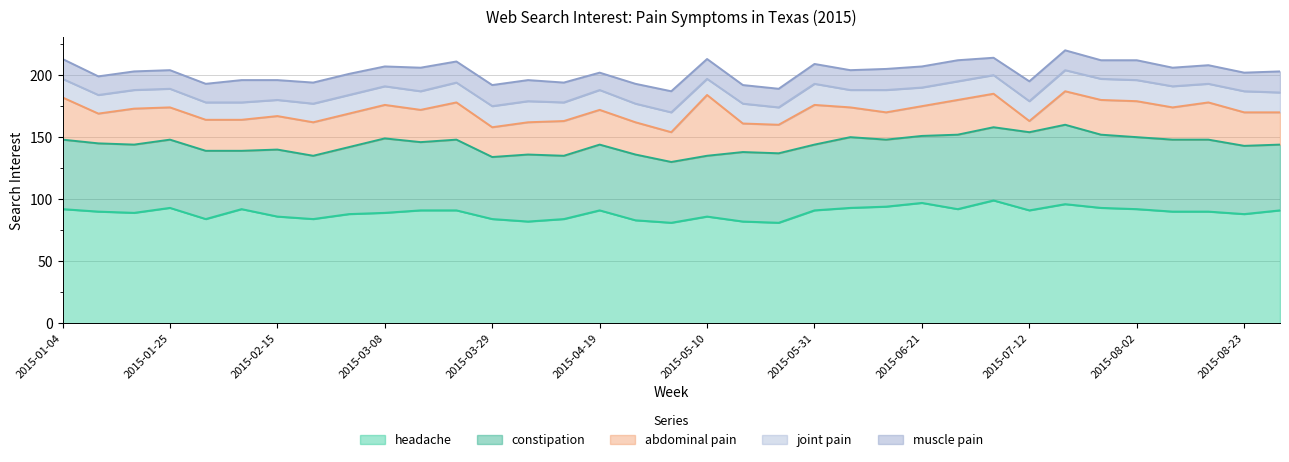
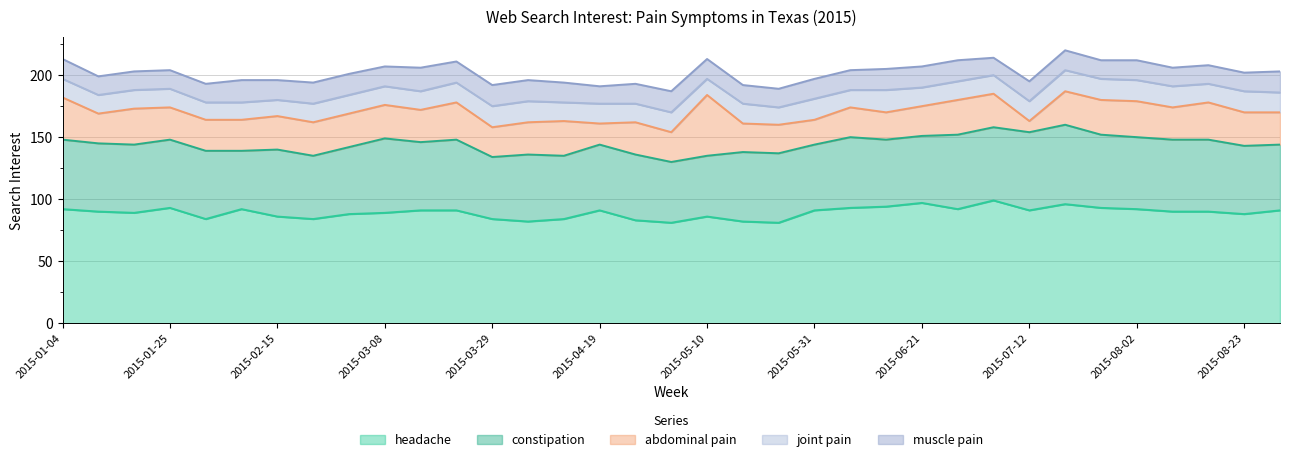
abdominal pain, 2015-04-19: 28 -> 17
abdominal pain, 2015-05-31: 32 -> 20
